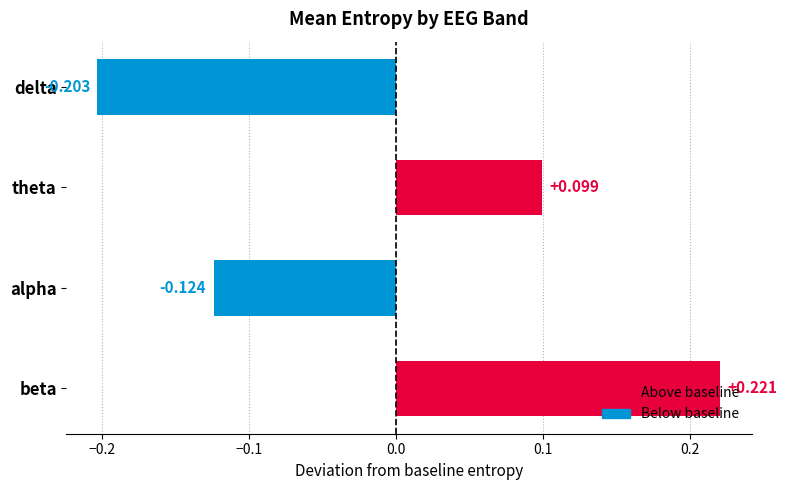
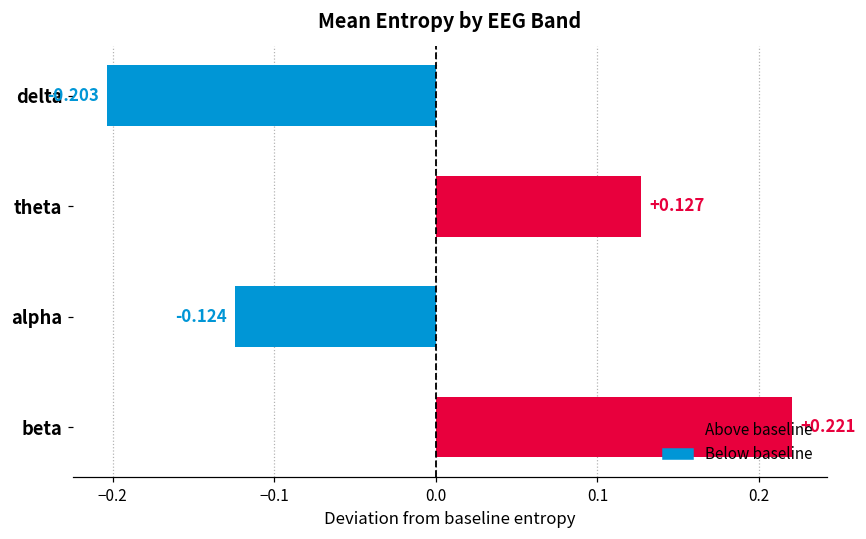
theta: +0.099 -> +0.127
